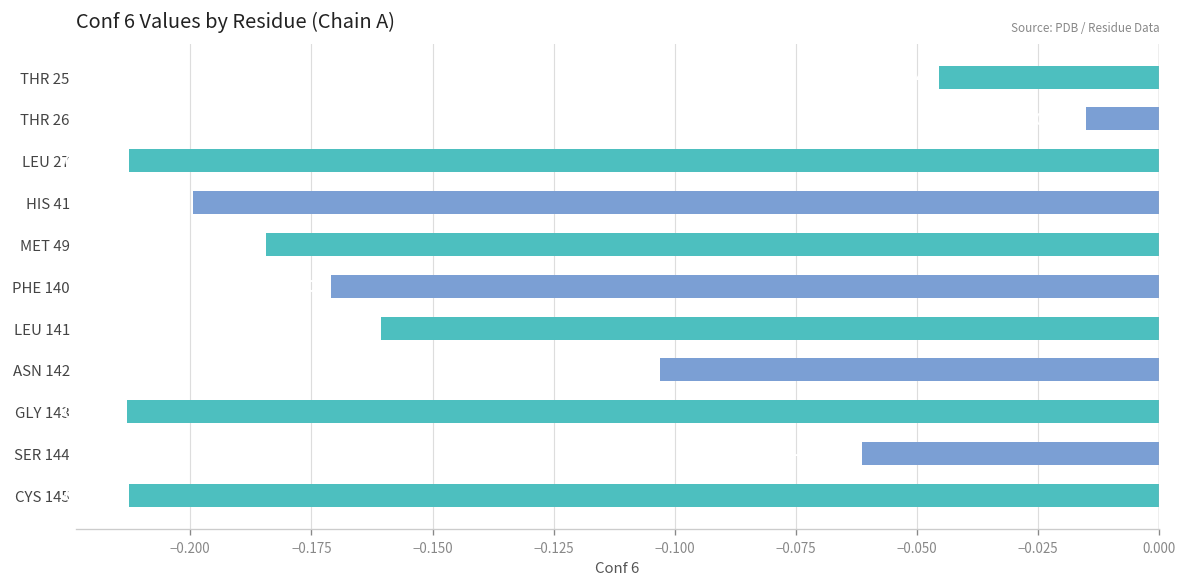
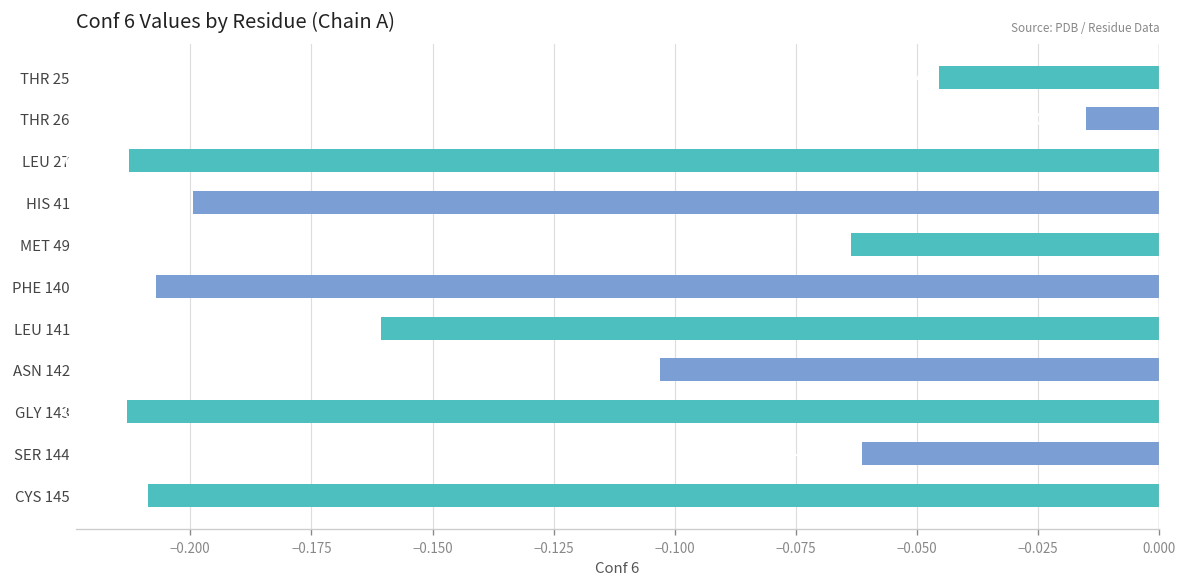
MET 49: -0.184 -> -0.064
PHE 140: -0.171 -> -0.207
CYS 145: -0.213 -> -0.209
